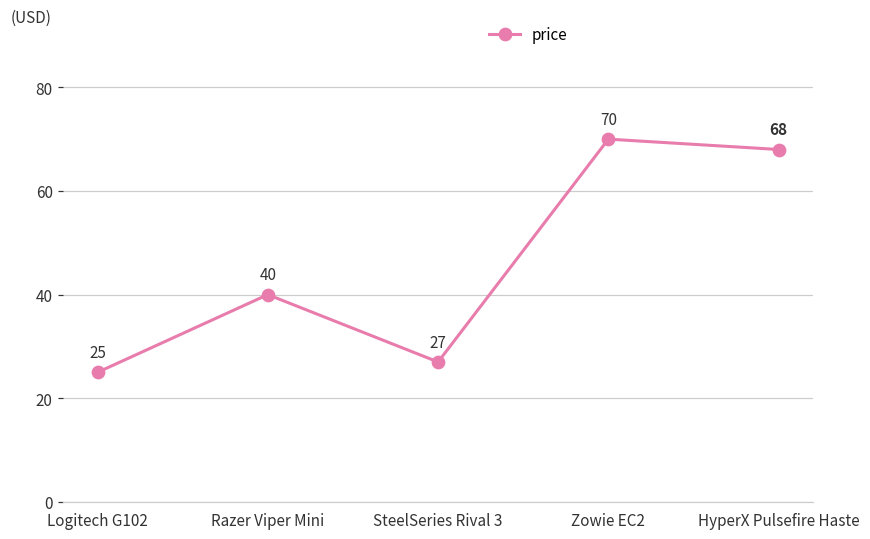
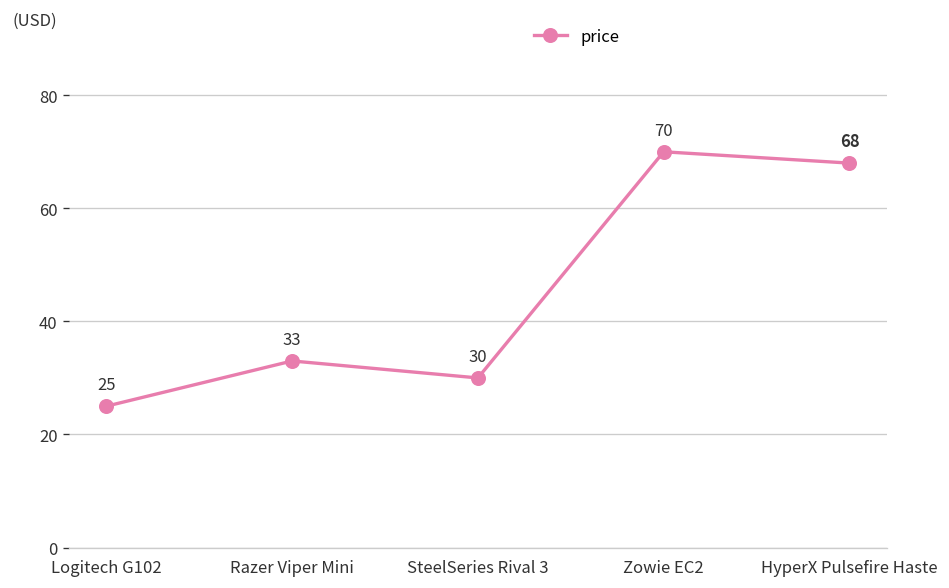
Razer Viper Mini: 40 -> 33
SteelSeries Rival 3: 27 -> 30
